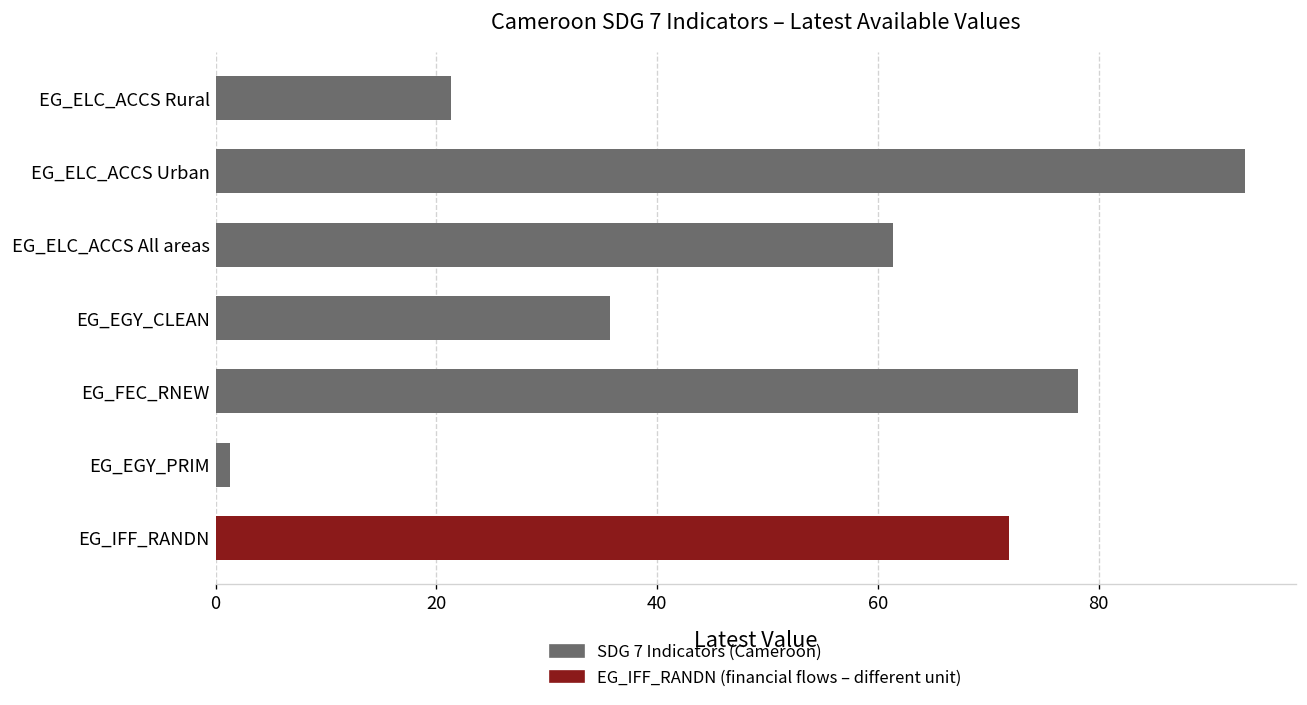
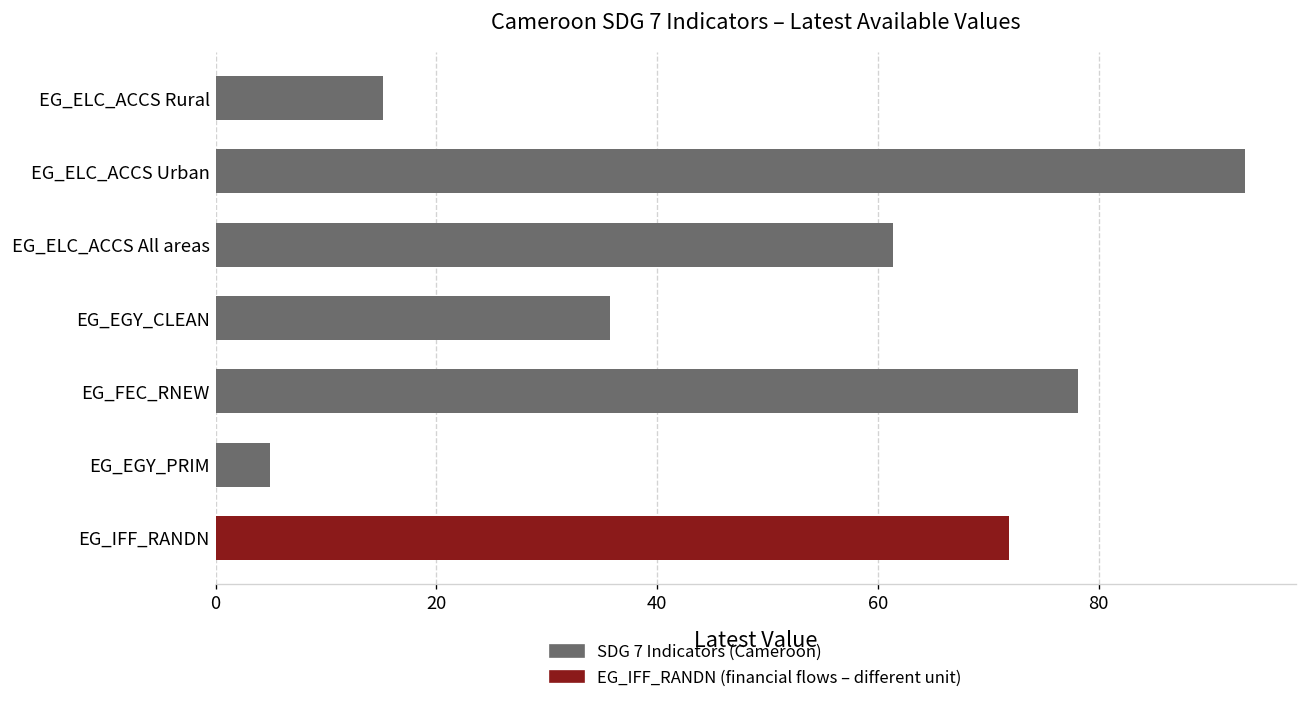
EG_ELC_ACCS Rural: 21 -> 15
EG_EGY_PRIM: 1 -> 5
